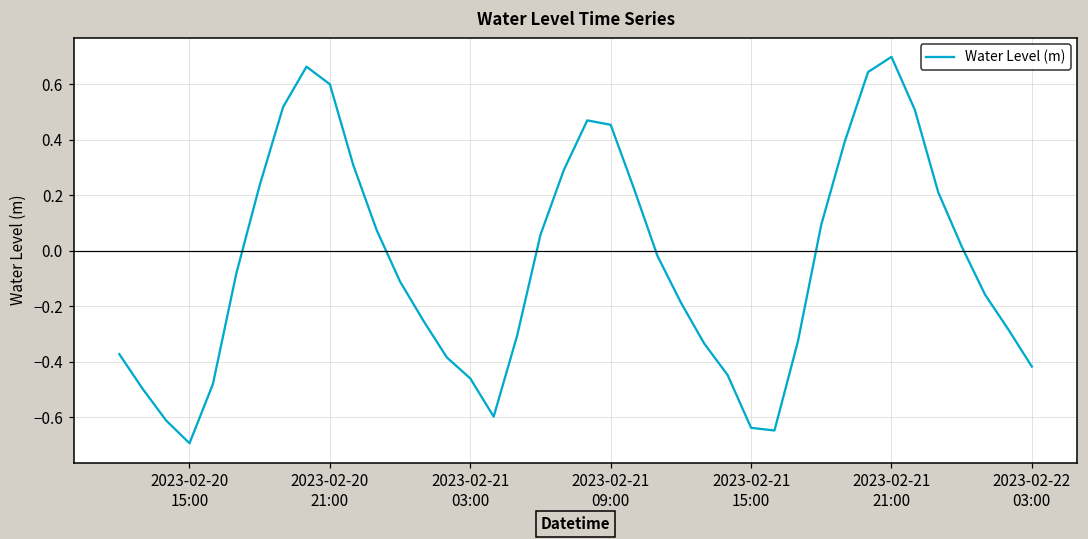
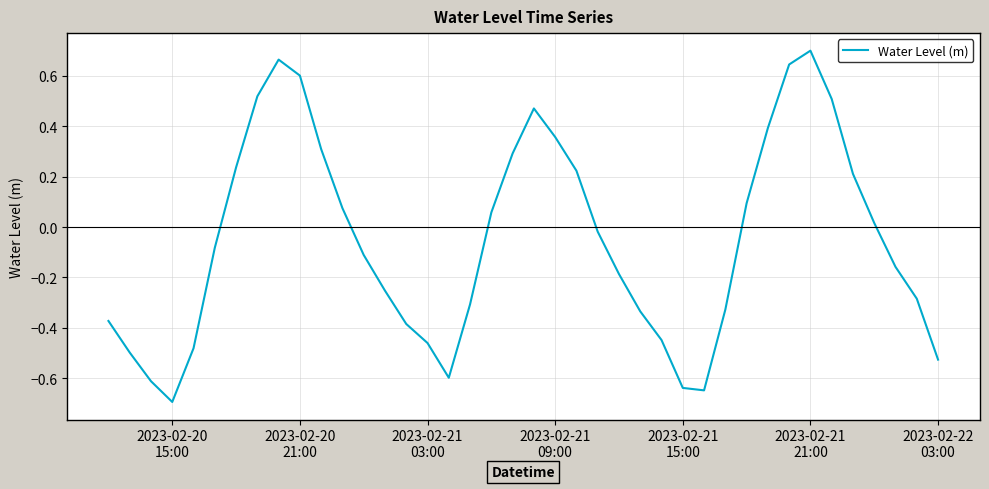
2023-02-21 09:00: 0.45 -> 0.36
2023-02-22 03:00: -0.42 -> -0.53
